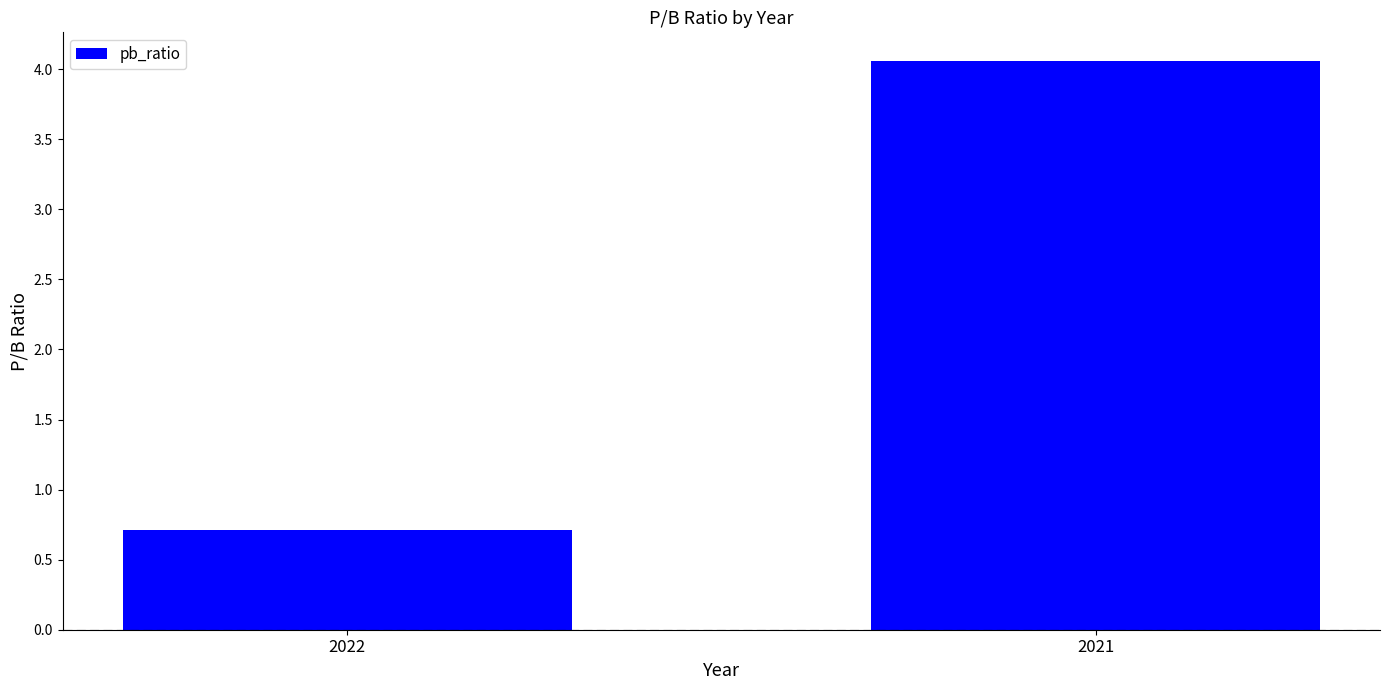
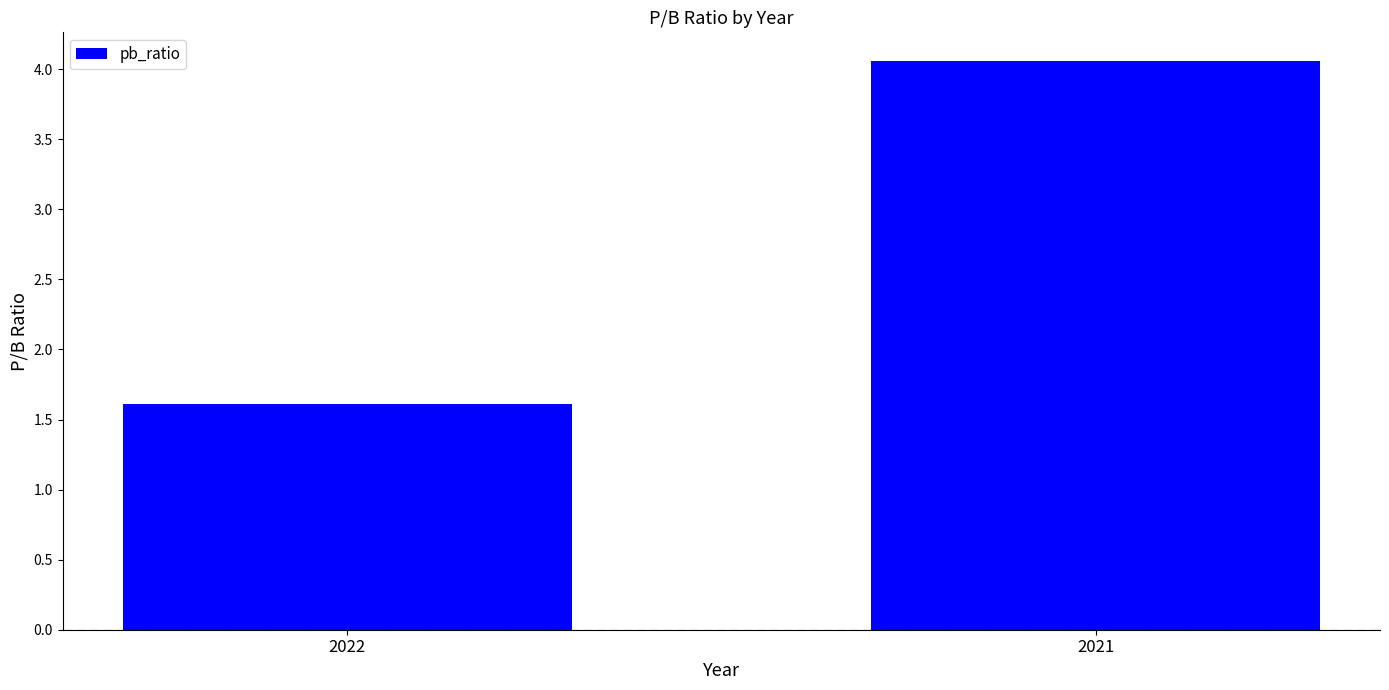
2022: 0.71 -> 1.61
